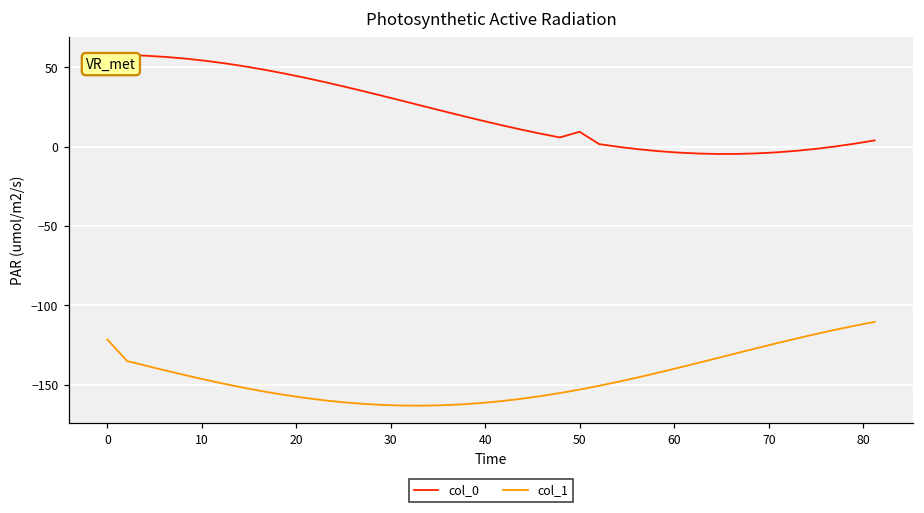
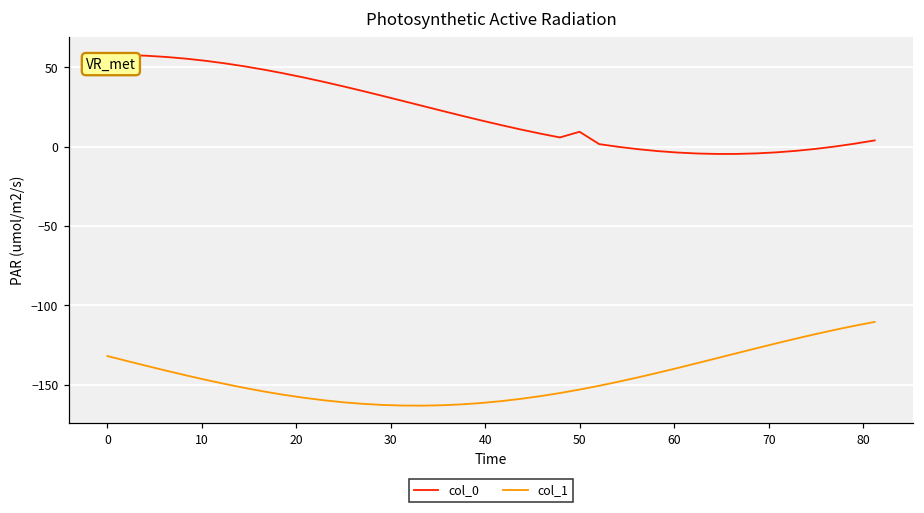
col_1, 0: -121 -> -132
